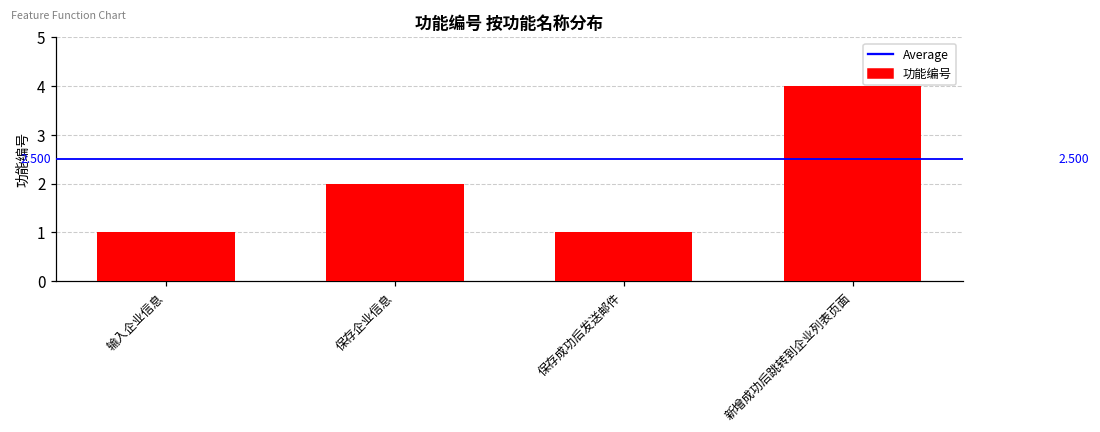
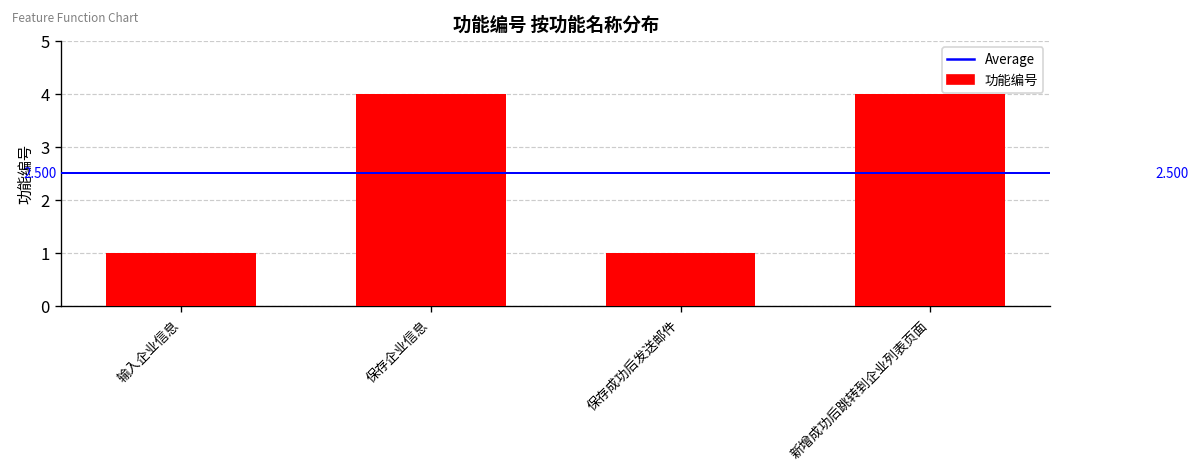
保存企业信息: 2 -> 4
